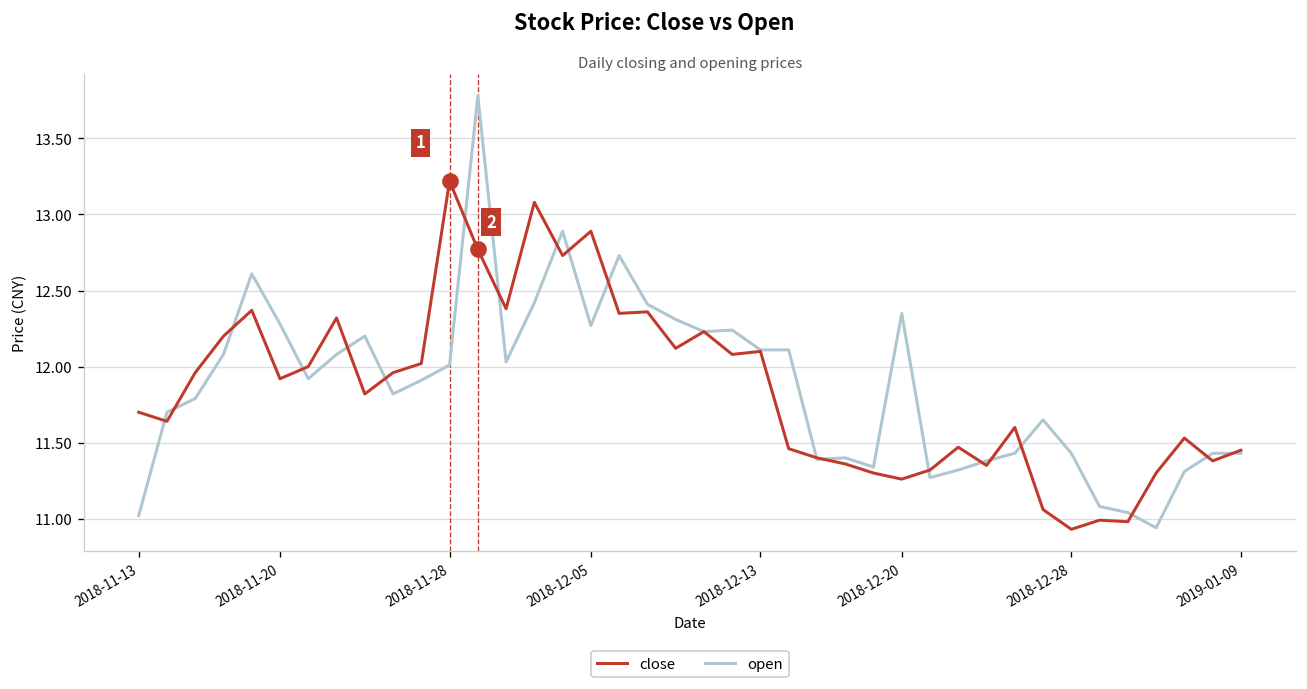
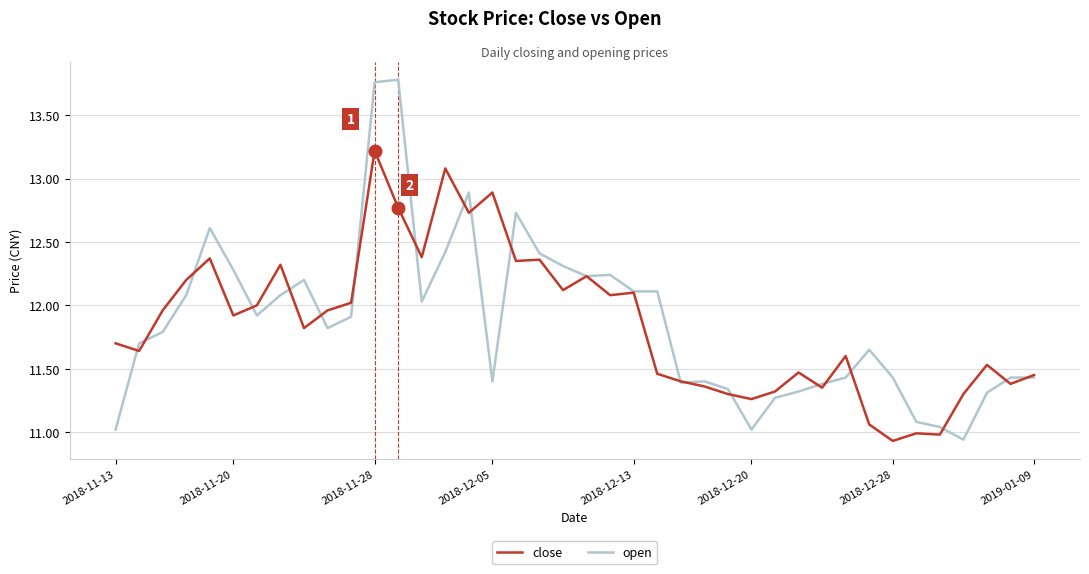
open, 2018-11-28: 12.01 -> 13.76
open, 2018-12-05: 12.27 -> 11.40
open, 2018-12-20: 12.35 -> 11.02
